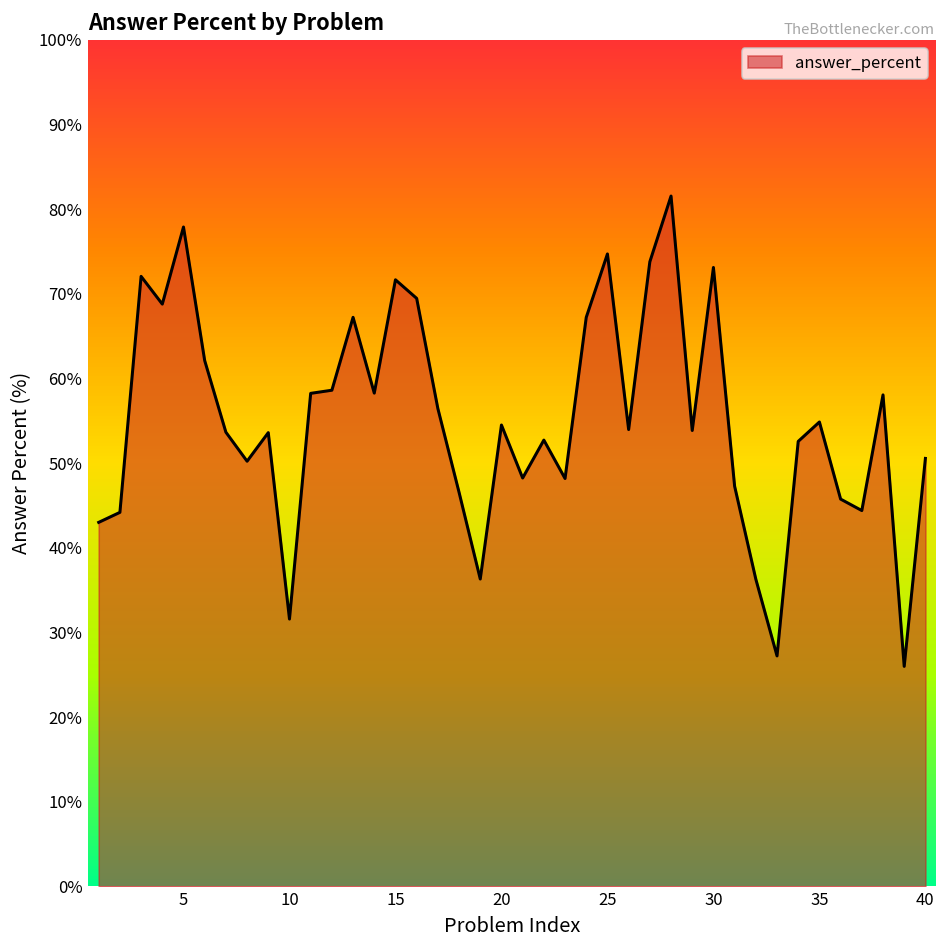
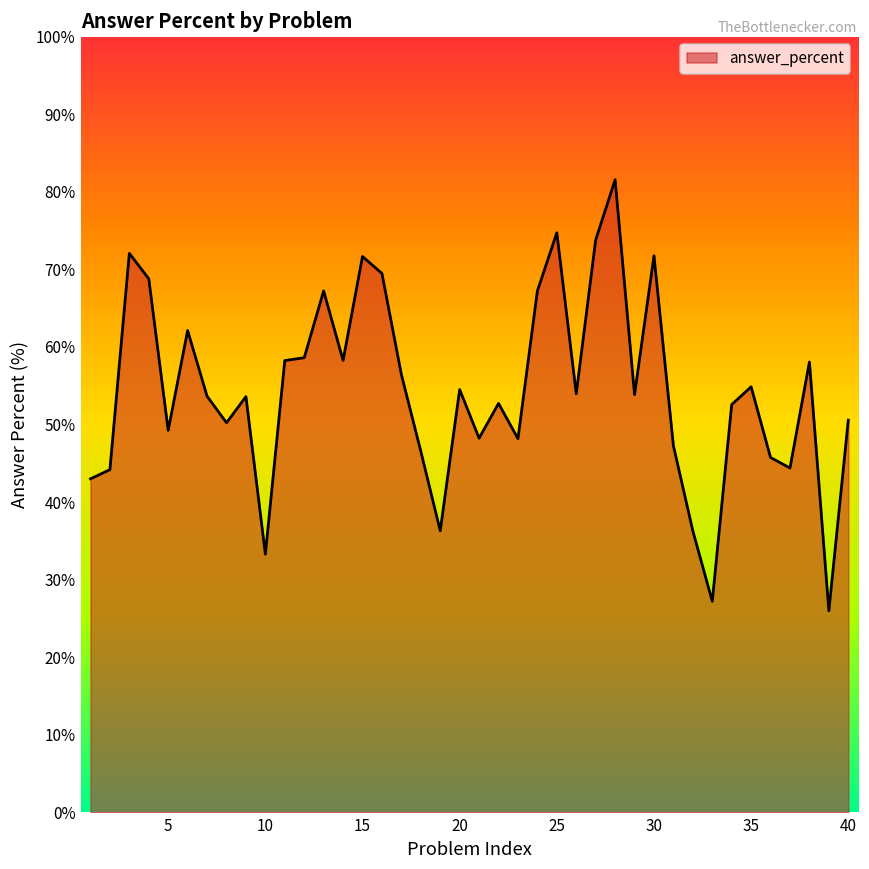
5: 78% -> 49%
10: 32% -> 33%
30: 73% -> 72%
